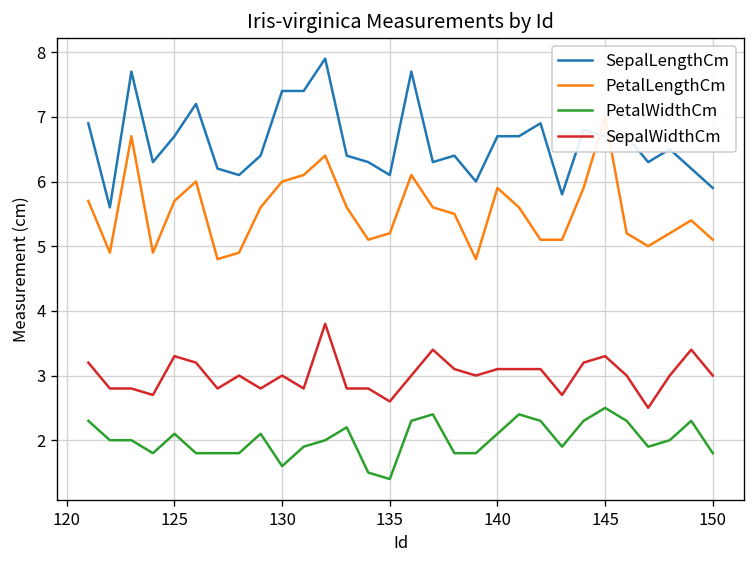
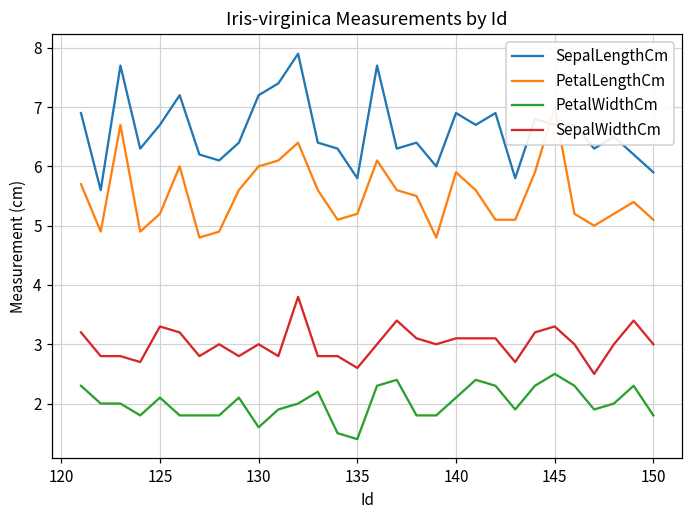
PetalLengthCm, 125: 5.7 -> 5.2
SepalLengthCm, 130: 7.4 -> 7.2
SepalLengthCm, 135: 6.1 -> 5.8
SepalLengthCm, 140: 6.7 -> 6.9
